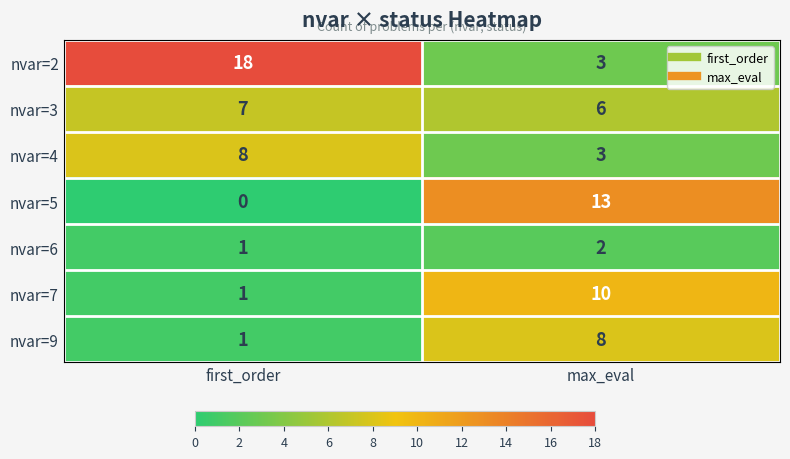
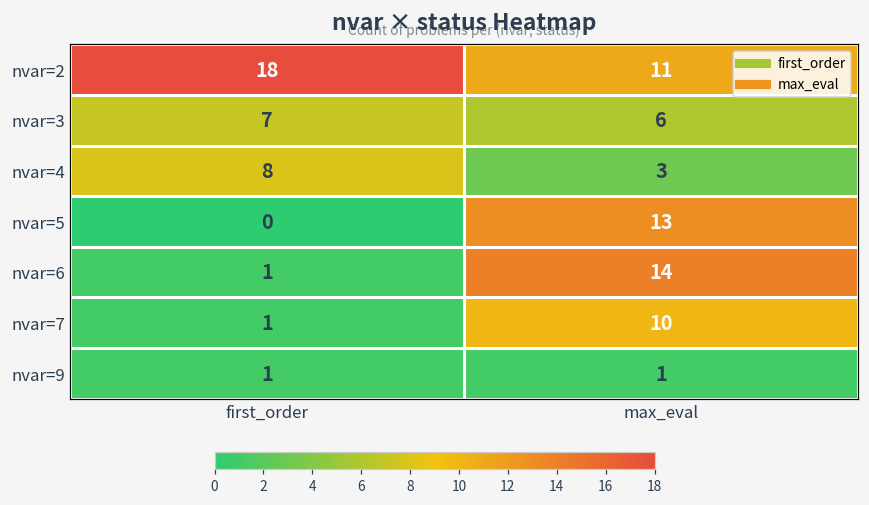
nvar=2, max_eval: 3 -> 11
nvar=6, max_eval: 2 -> 14
nvar=9, max_eval: 8 -> 1
